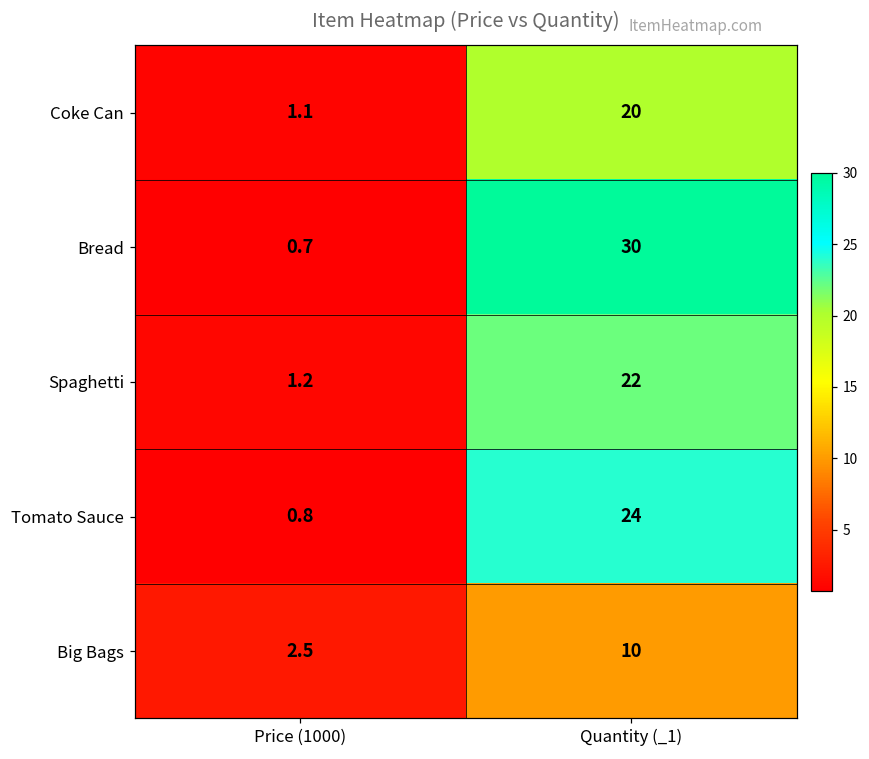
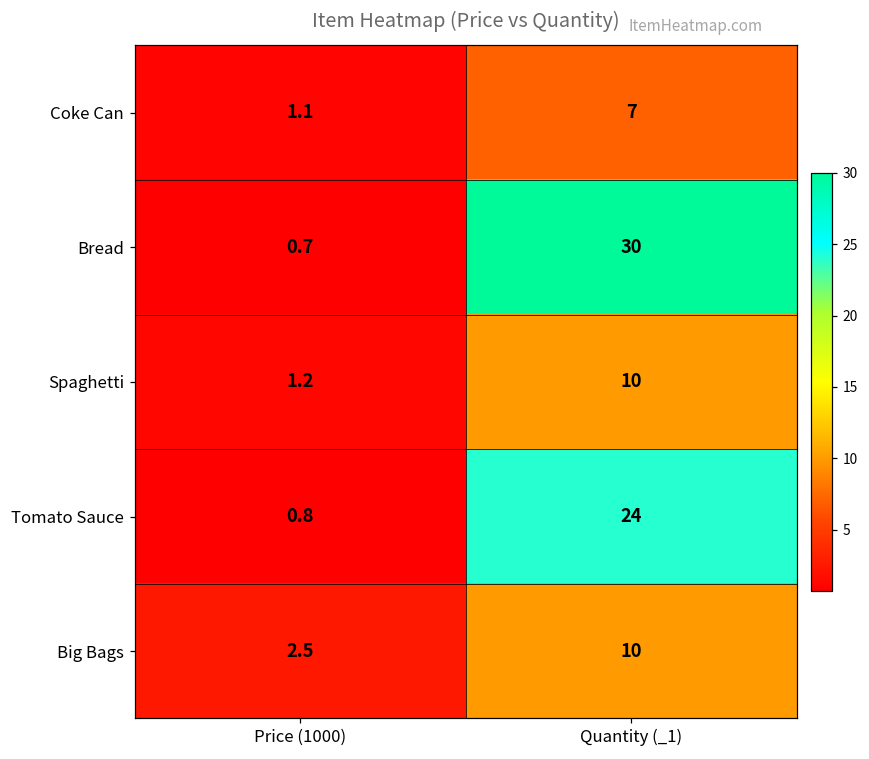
Coke Can, Quantity (_1): 20 -> 7
Spaghetti, Quantity (_1): 22 -> 10
